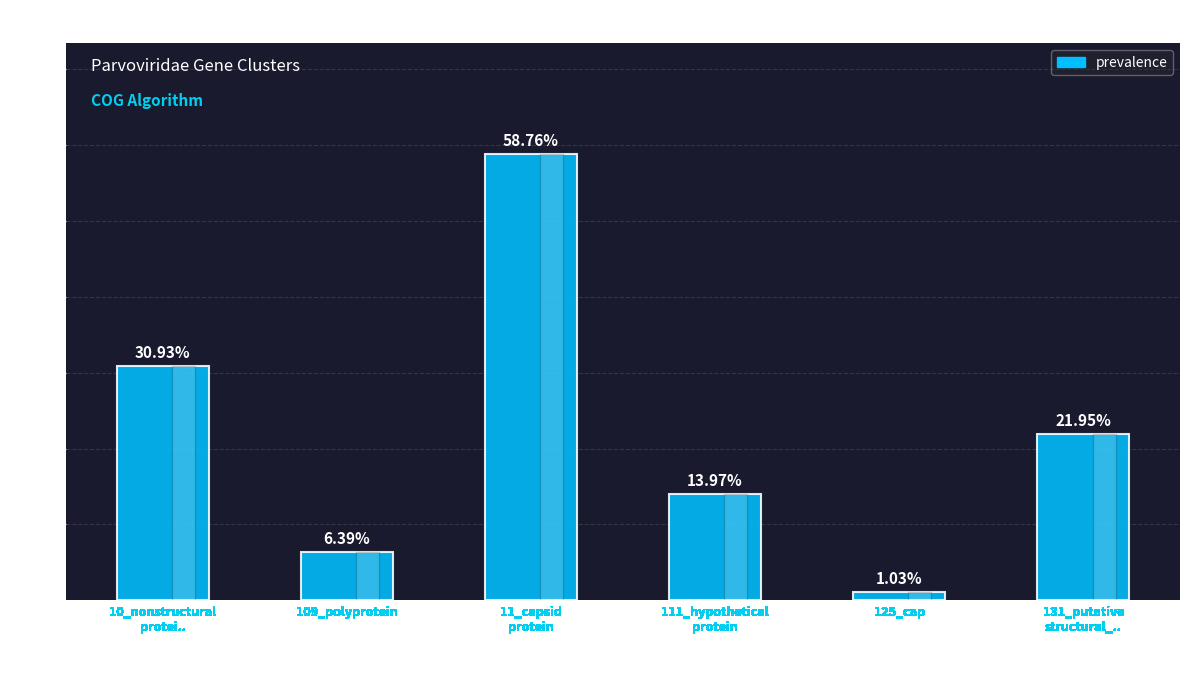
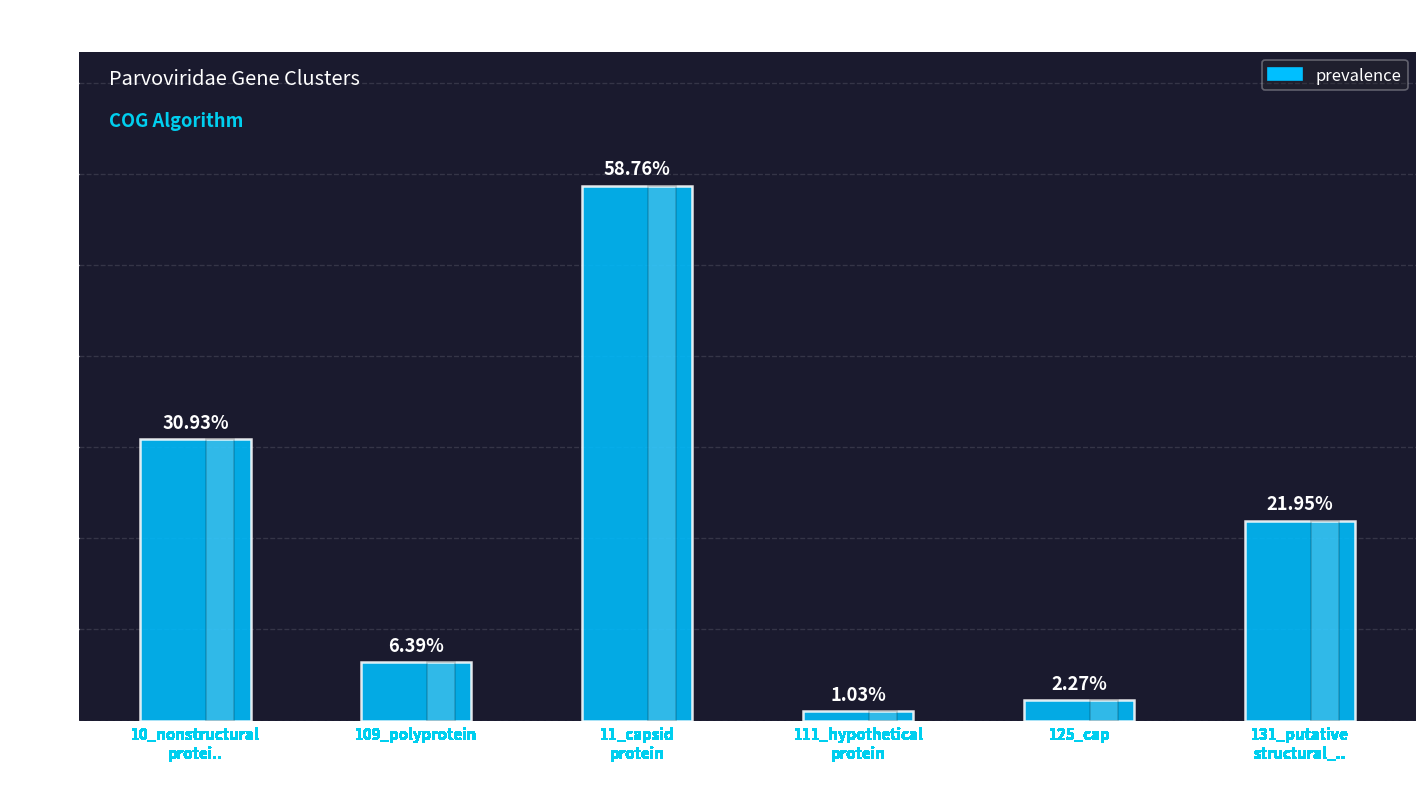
111_hypothetical protein: 13.97% -> 1.03%
125_cap: 1.03% -> 2.27%
